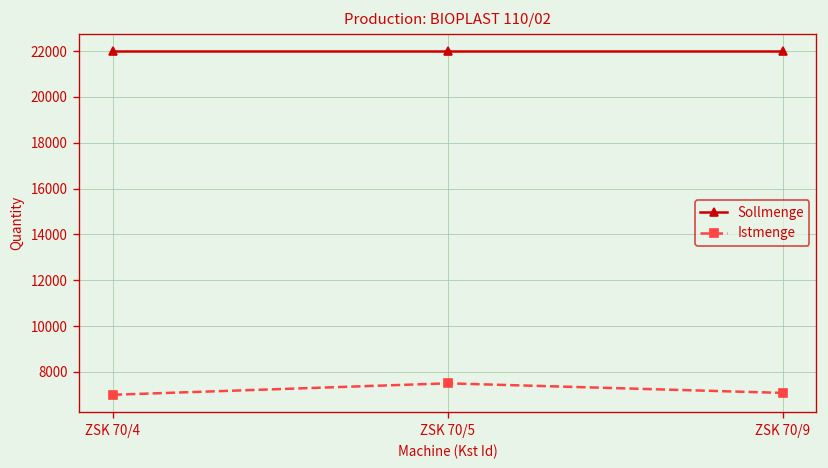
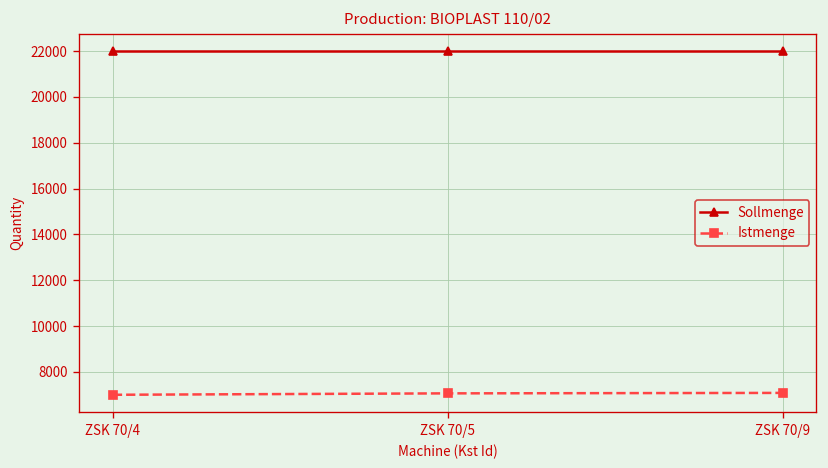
Istmenge, ZSK 70/5: 7500 -> 7100
